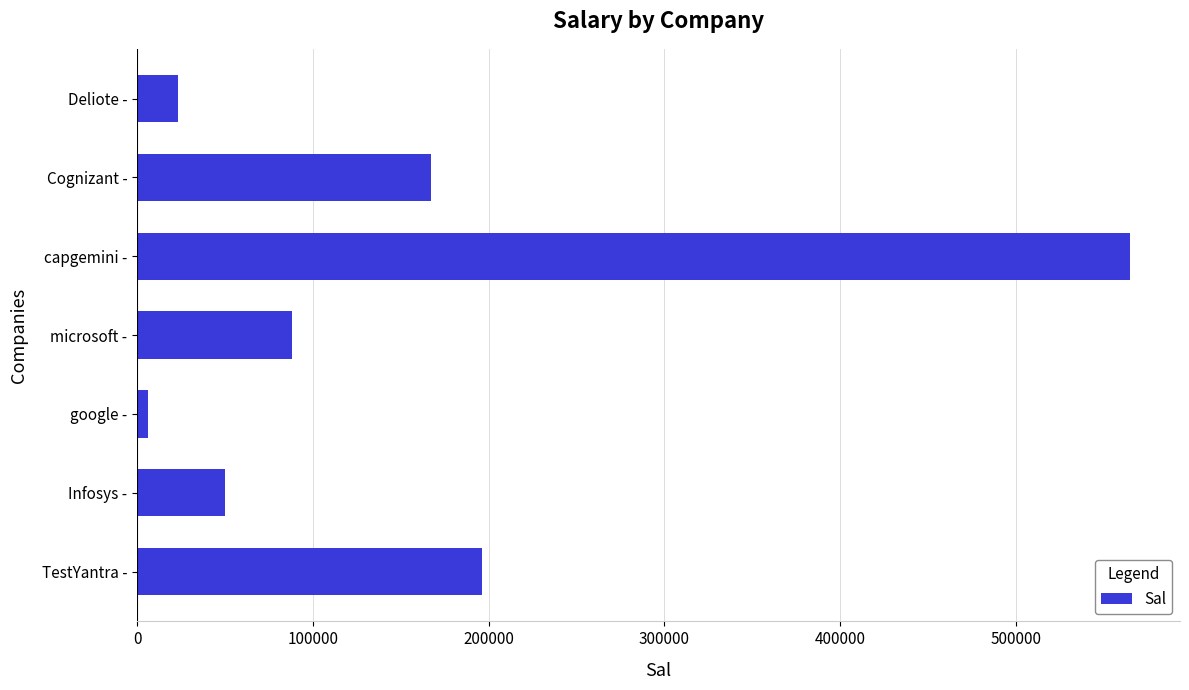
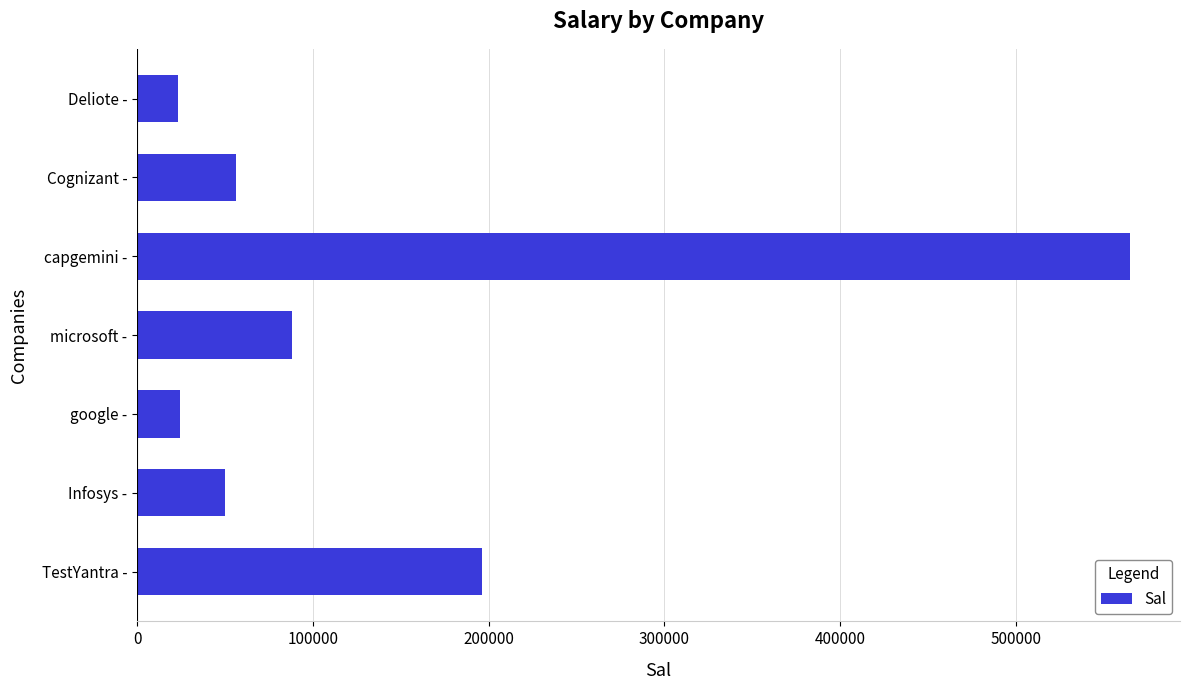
Cognizant -: 167000 -> 56000
google -: 6000 -> 24000
